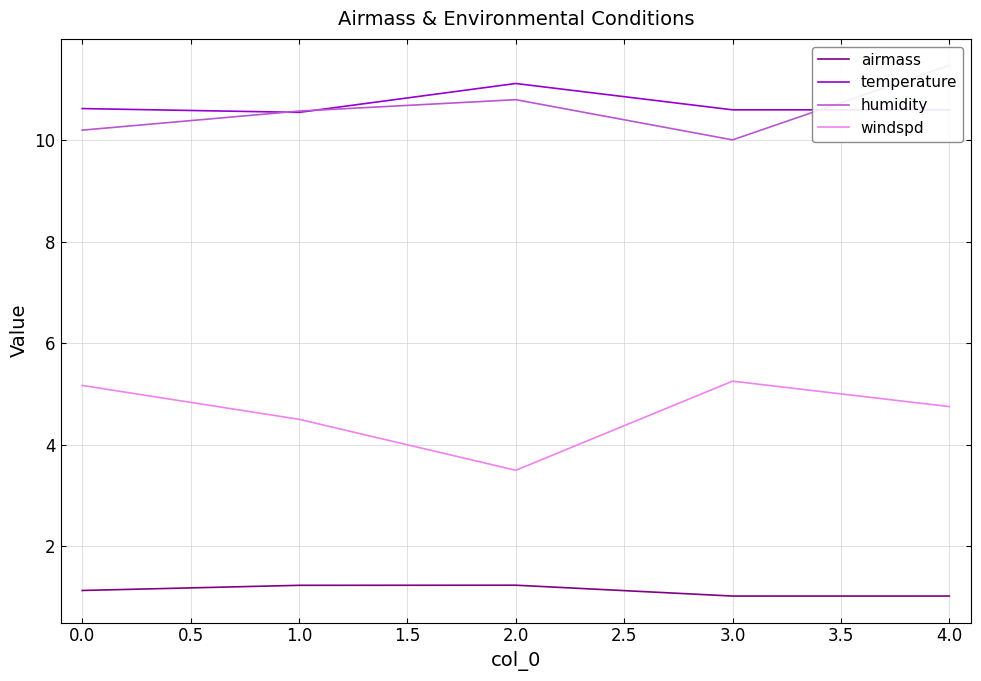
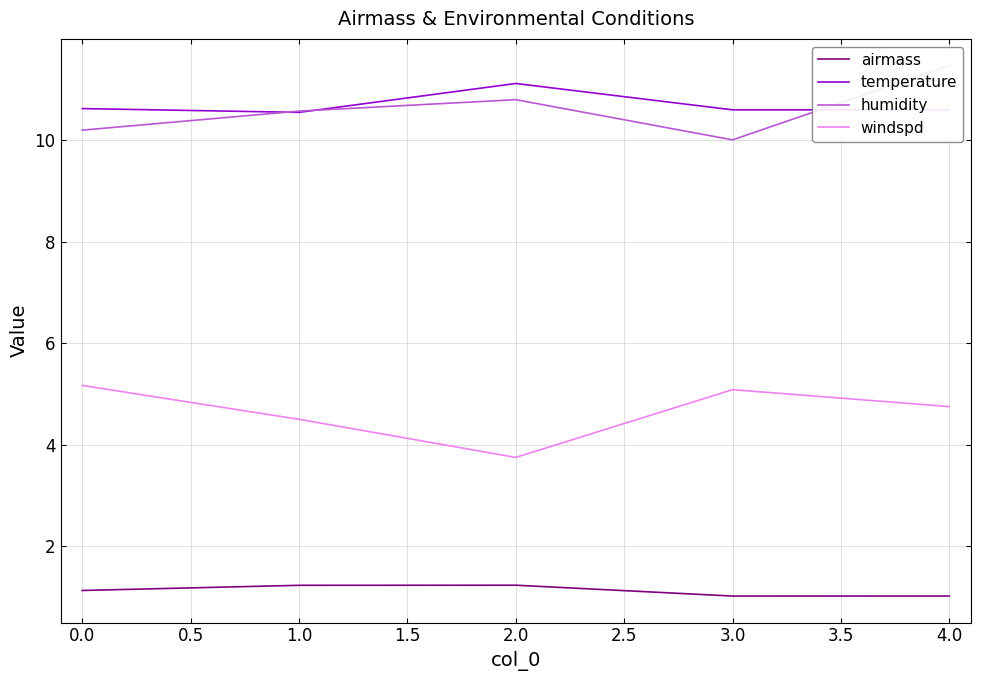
windspd, 2.0: 3.5 -> 3.8
windspd, 3.0: 5.3 -> 5.1
